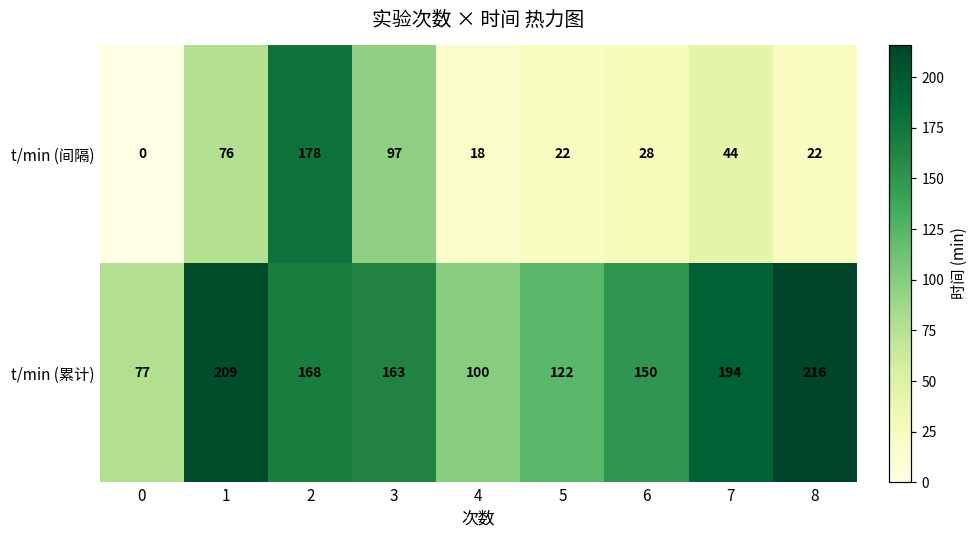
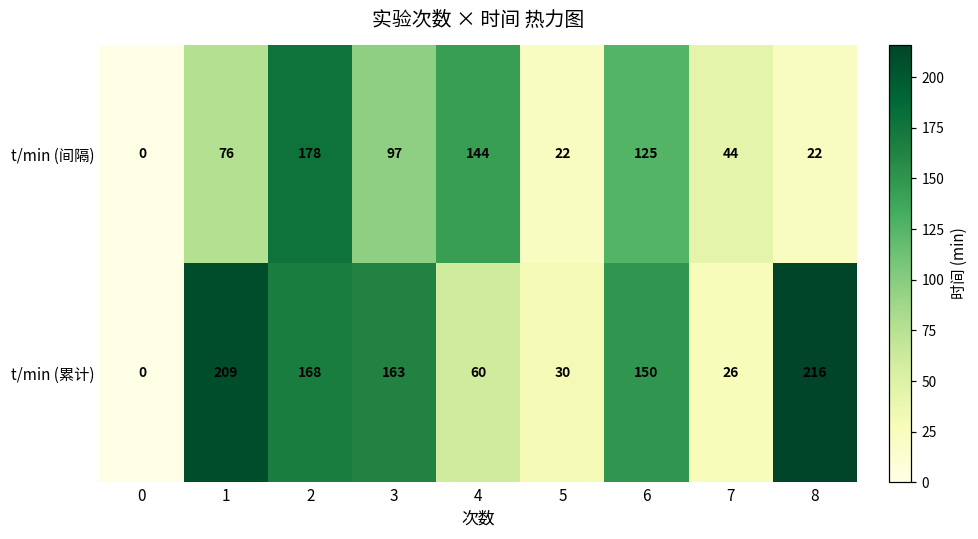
t/min (间隔), 4: 18 -> 144
t/min (间隔), 6: 28 -> 125
t/min (累计), 0: 77 -> 0
t/min (累计), 4: 100 -> 60
t/min (累计), 5: 122 -> 30
t/min (累计), 7: 194 -> 26
